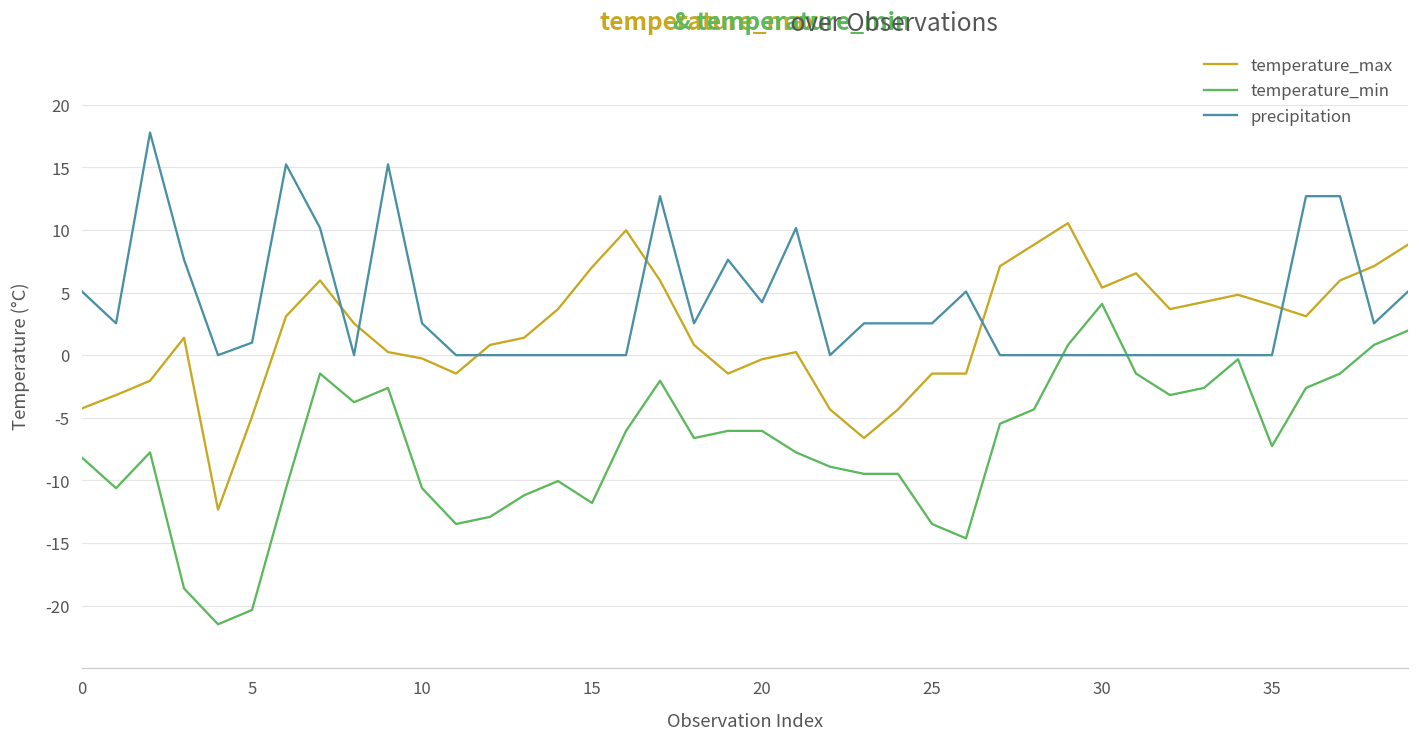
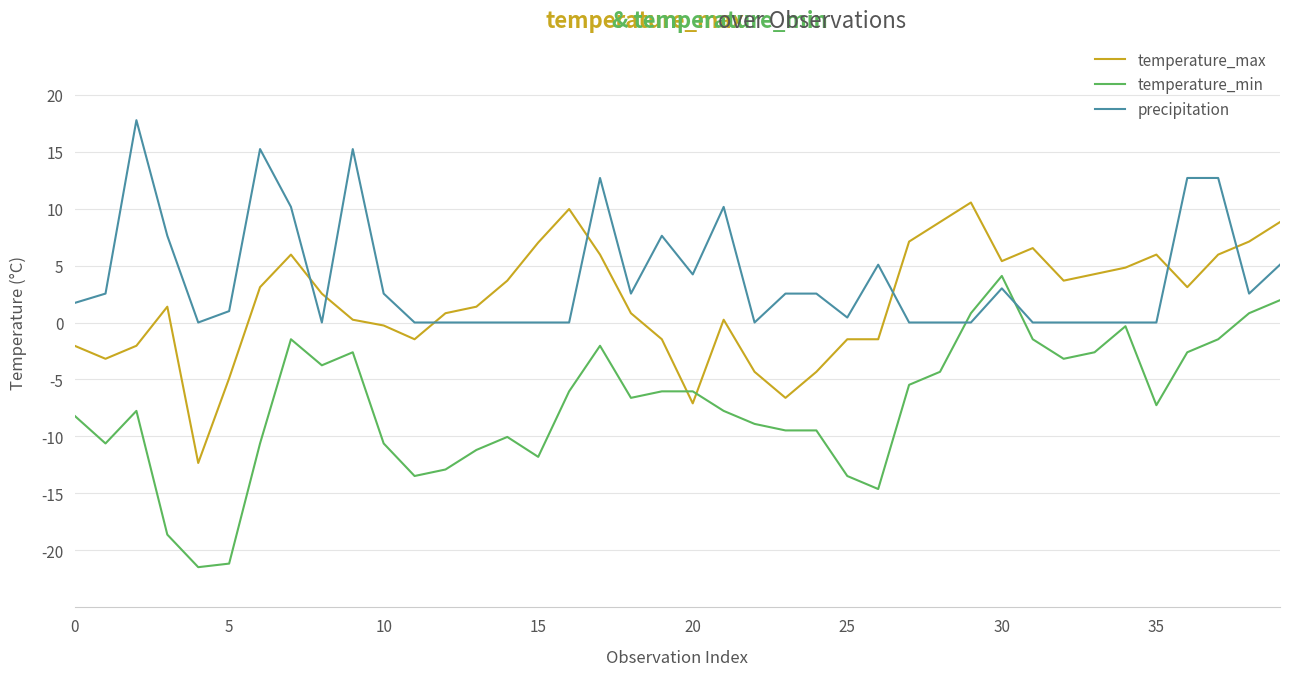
temperature_max, 0: -4.3 -> -2.0
precipitation, 0: 5.1 -> 1.7
temperature_min, 5: -20.4 -> -21.2
temperature_max, 20: -0.3 -> -7.1
precipitation, 25: 2.5 -> 0.4
precipitation, 30: 0 -> 3
temperature_max, 35: 4.0 -> 6.0
